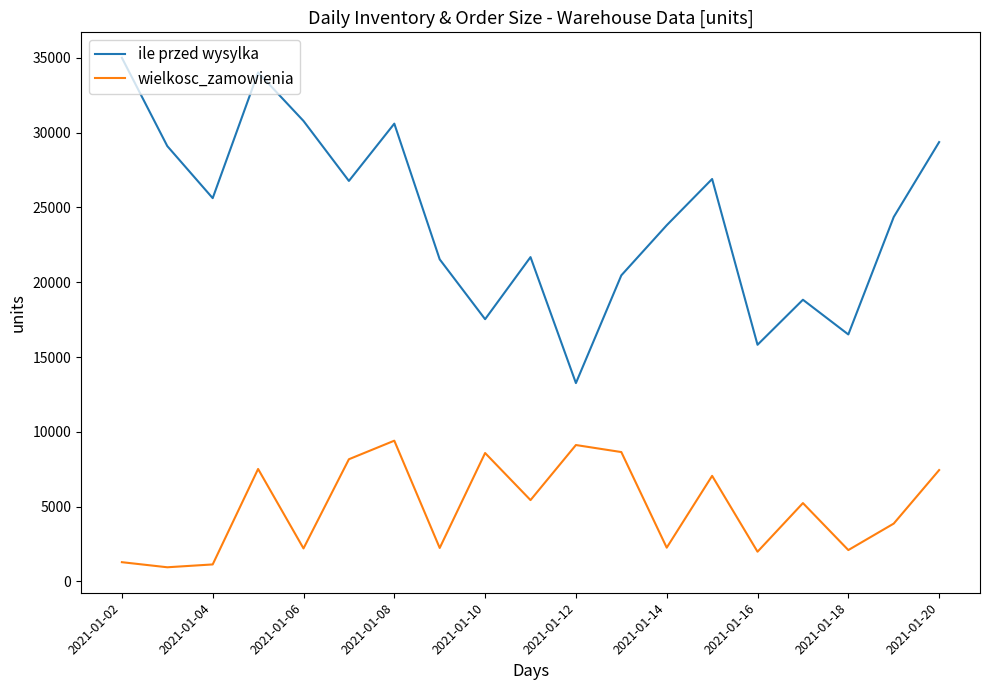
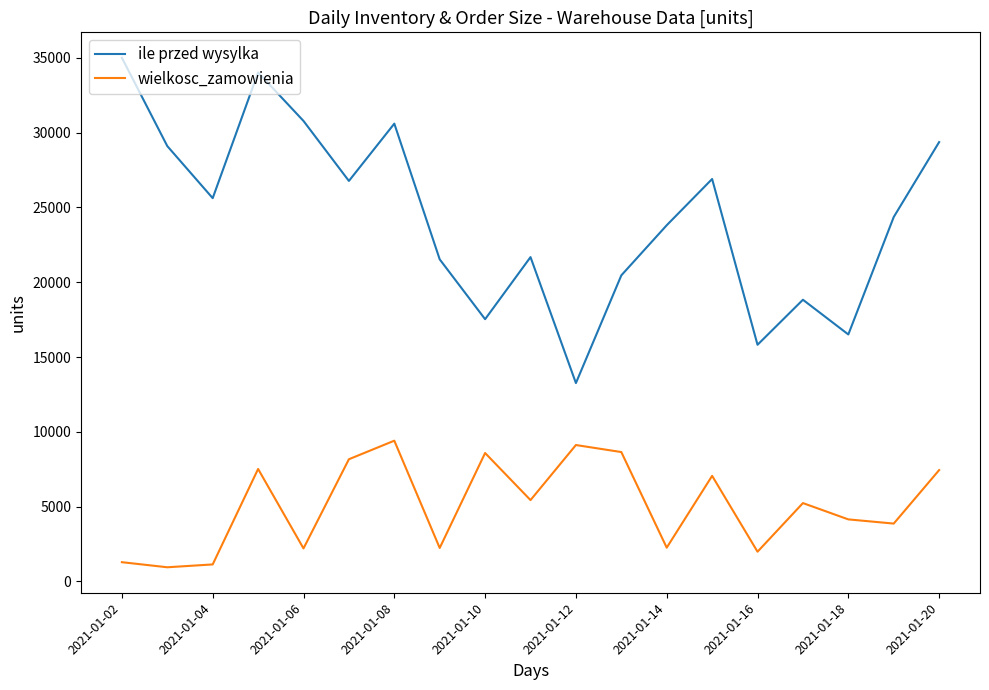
wielkosc_zamowienia, 2021-01-18: 2100 -> 4200
